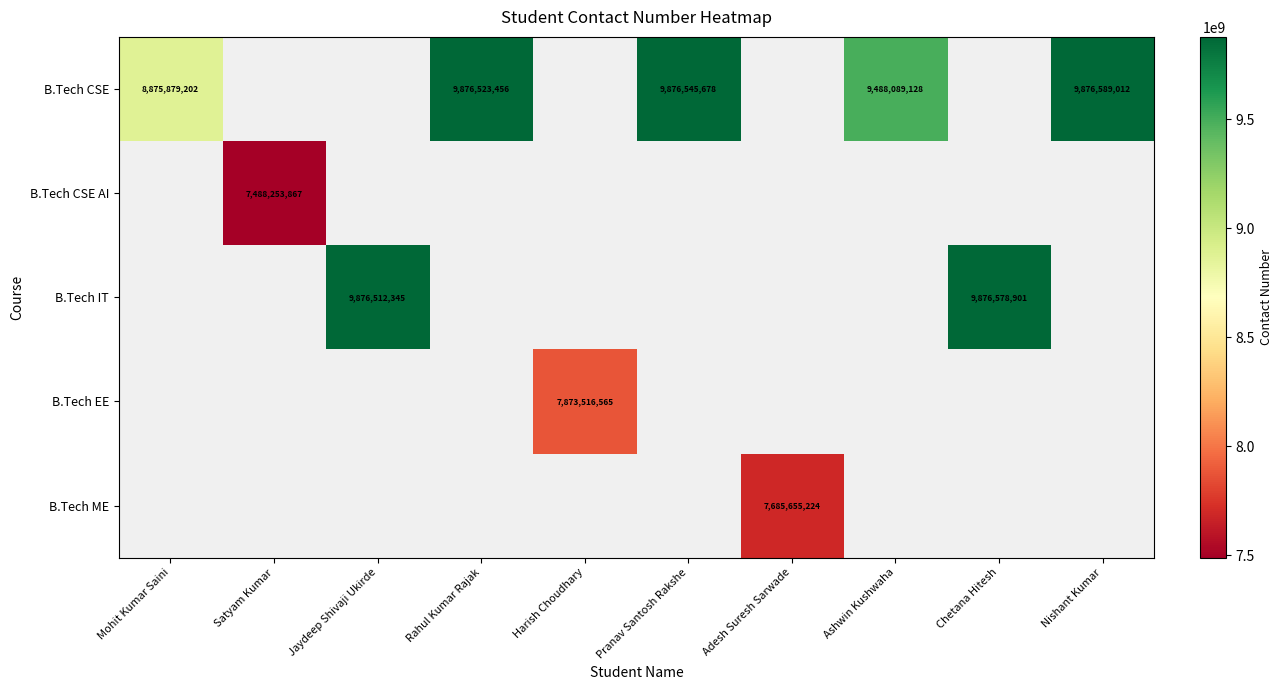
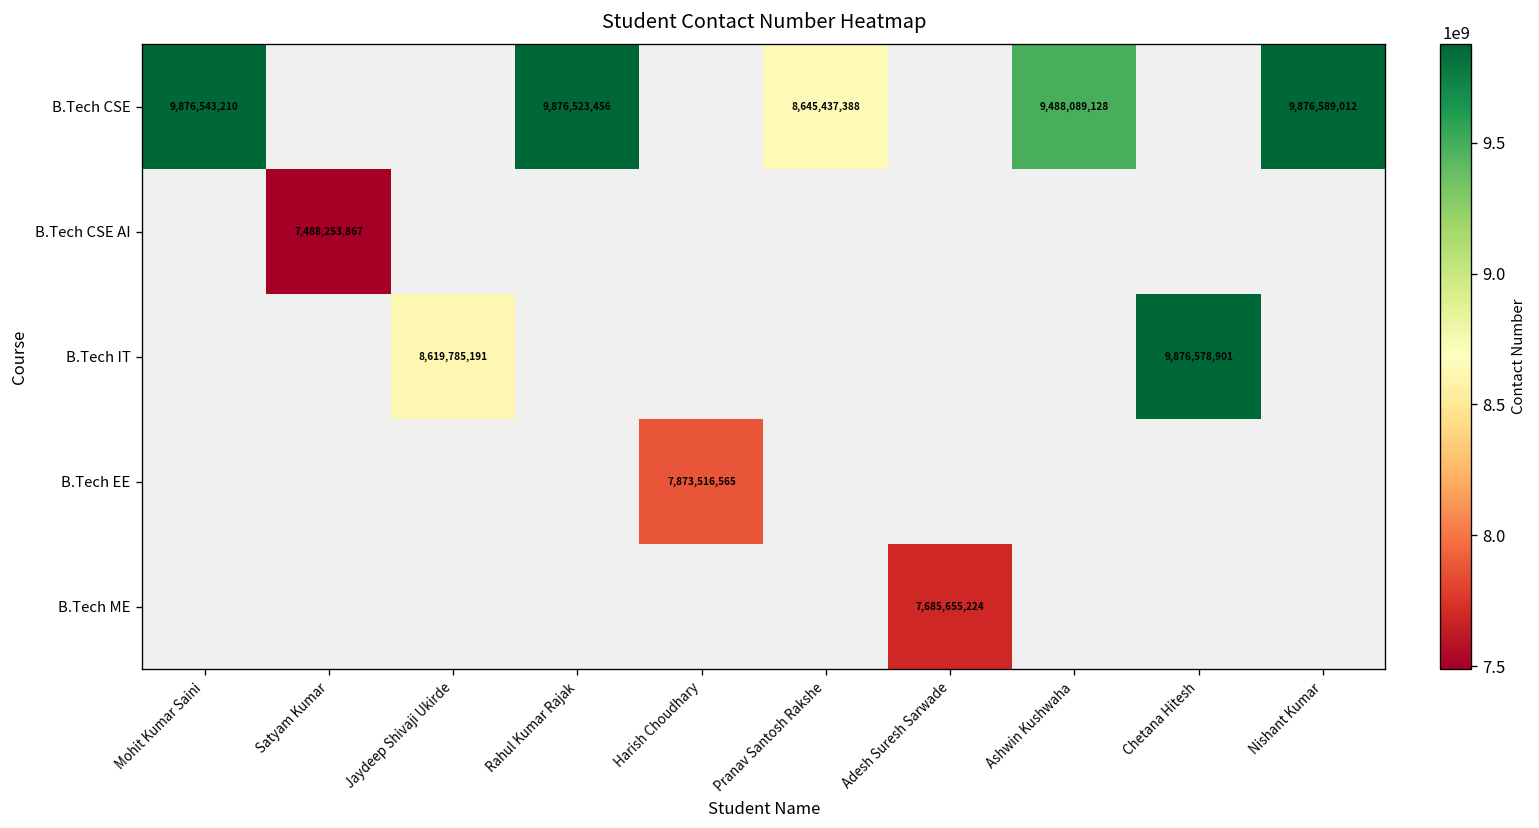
B.Tech CSE, Mohit Kumar Saini: 8,875,879,202 -> 9,876,543,210
B.Tech CSE, Pranav Santosh Rakshe: 9,876,545,678 -> 8,645,437,388
B.Tech IT, Jaydeep Shivaji Ukirde: 9,876,512,345 -> 8,619,785,191
